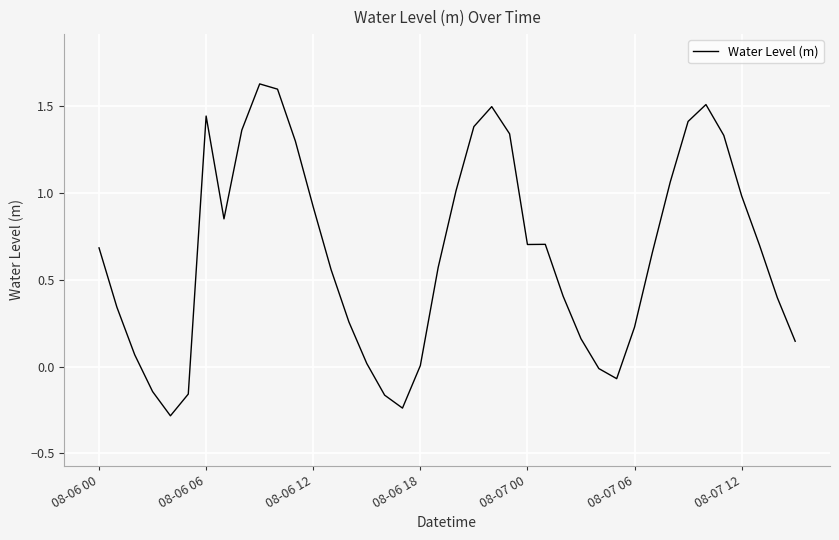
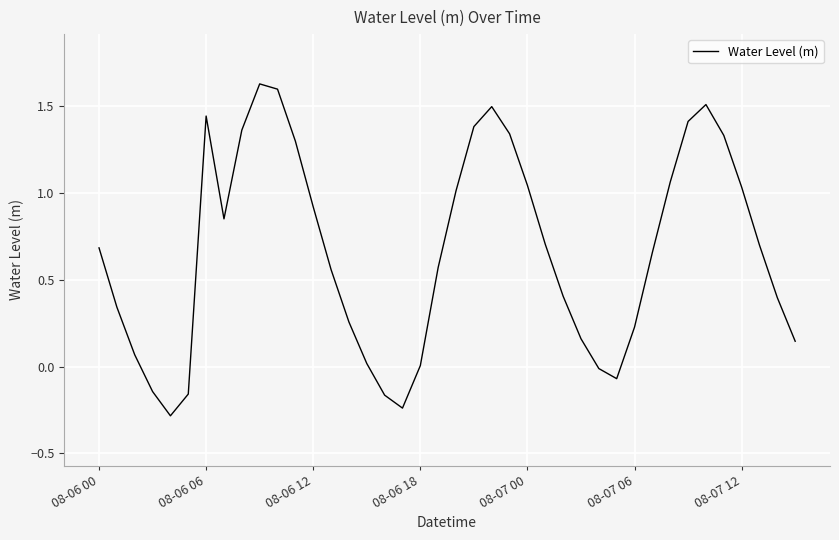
08-07 00: 0.70 -> 1.04
08-07 12: 0.98 -> 1.03
